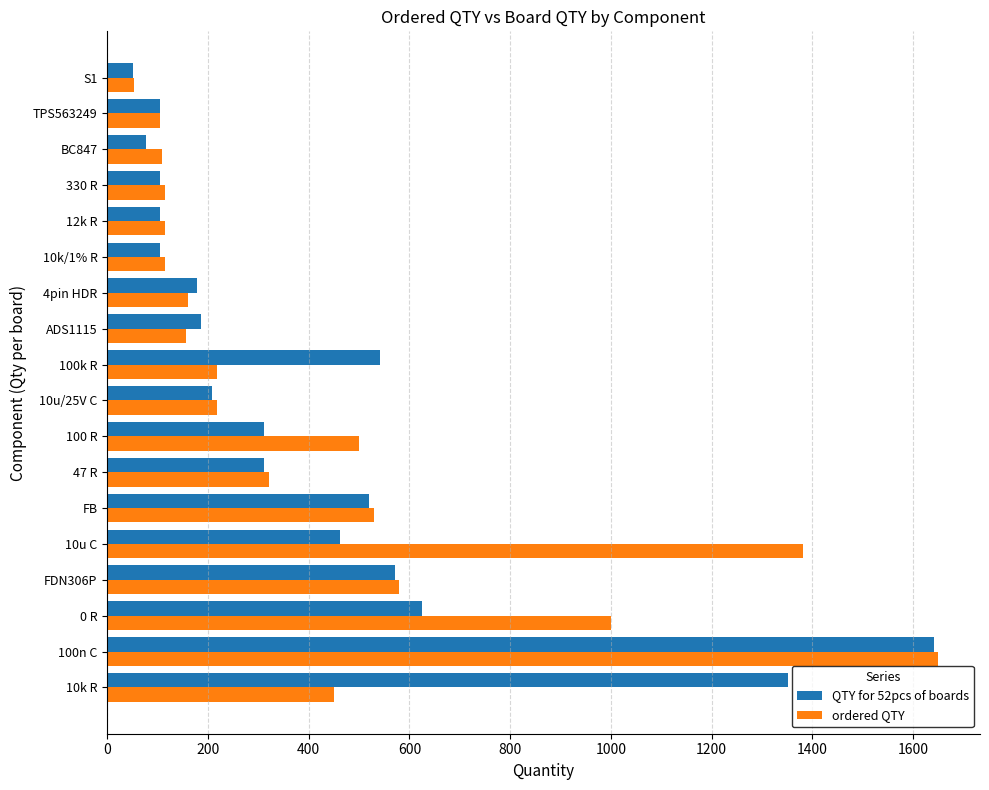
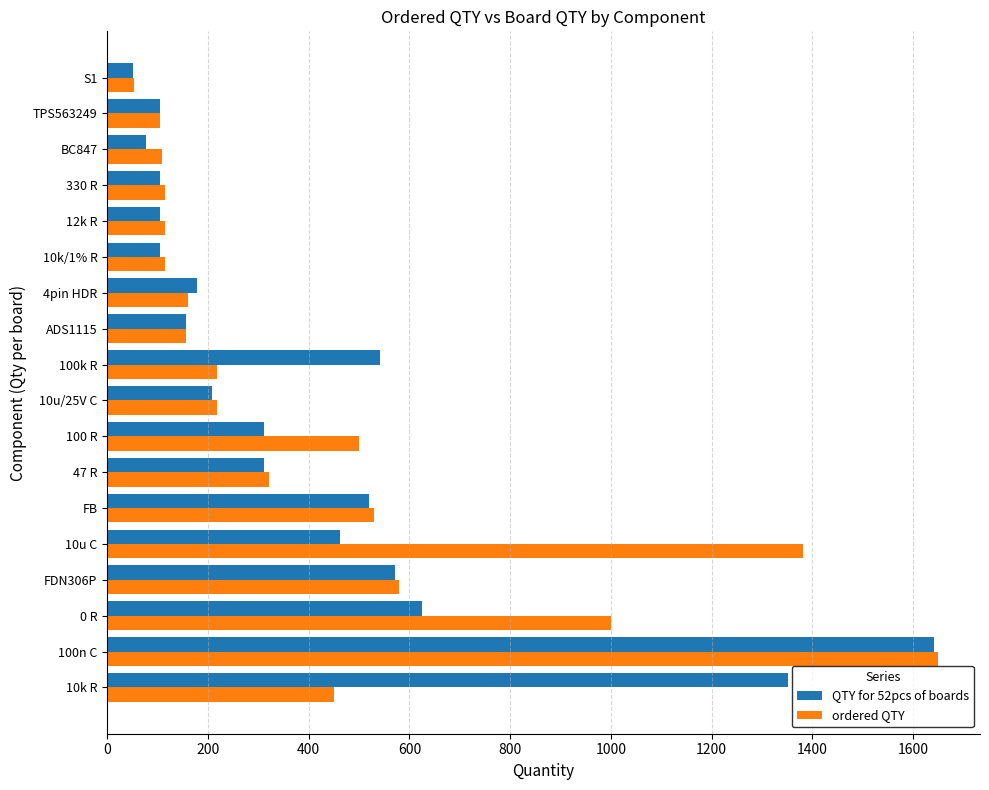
QTY for 52pcs of boards, ADS1115: 190 -> 160
